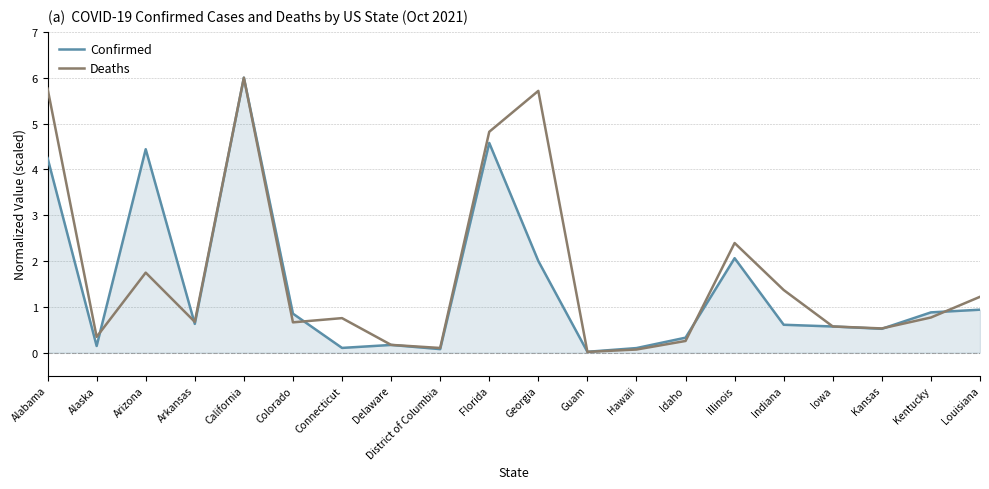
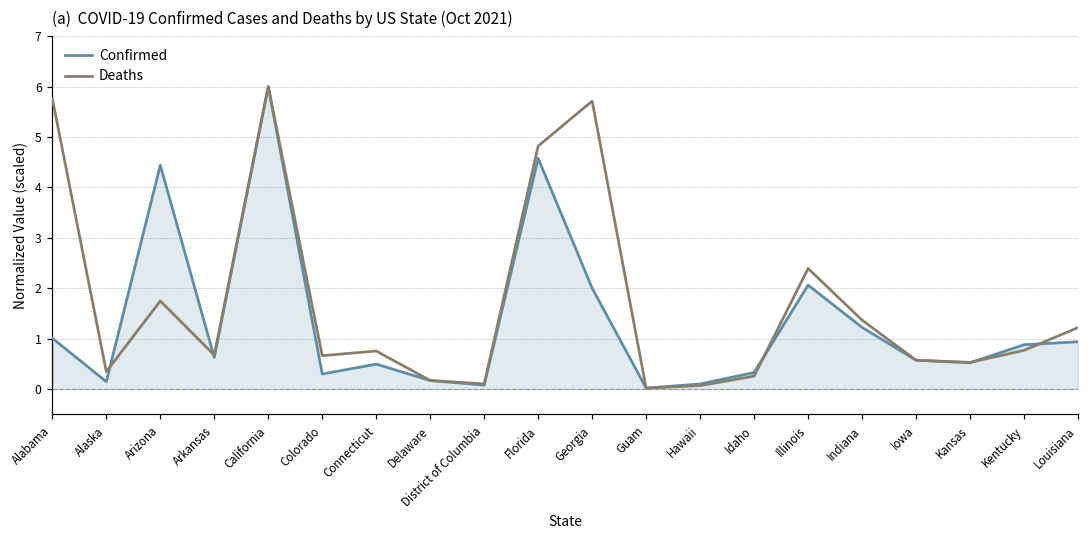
Confirmed, Alabama: 4.2 -> 1.0
Confirmed, Colorado: 0.9 -> 0.3
Confirmed, Connecticut: 0.1 -> 0.5
Confirmed, Indiana: 0.6 -> 1.2
